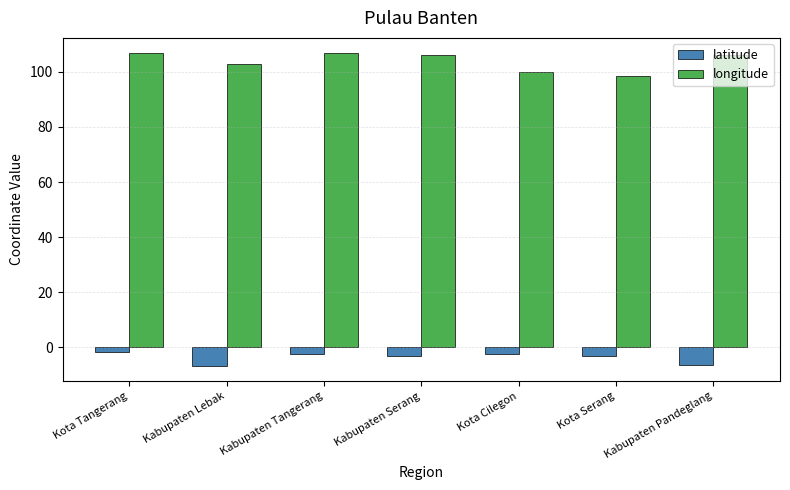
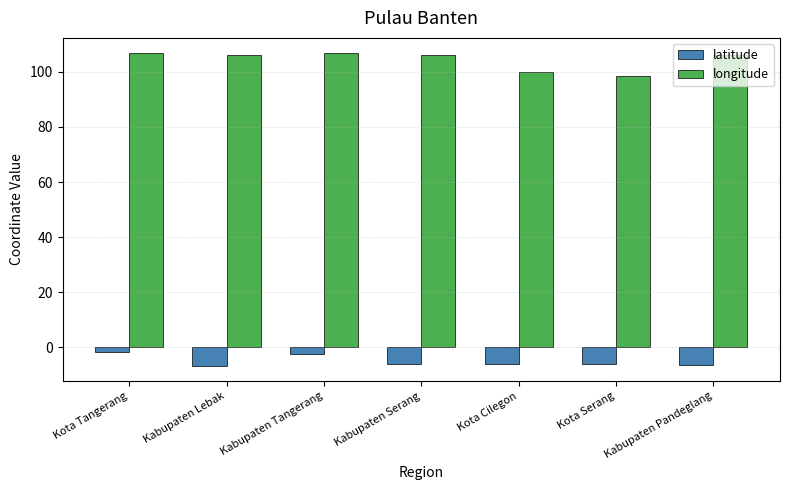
longitude, Kabupaten Lebak: 103 -> 106
latitude, Kabupaten Serang: -3 -> -6
latitude, Kota Cilegon: -2 -> -6
latitude, Kota Serang: -3 -> -6
